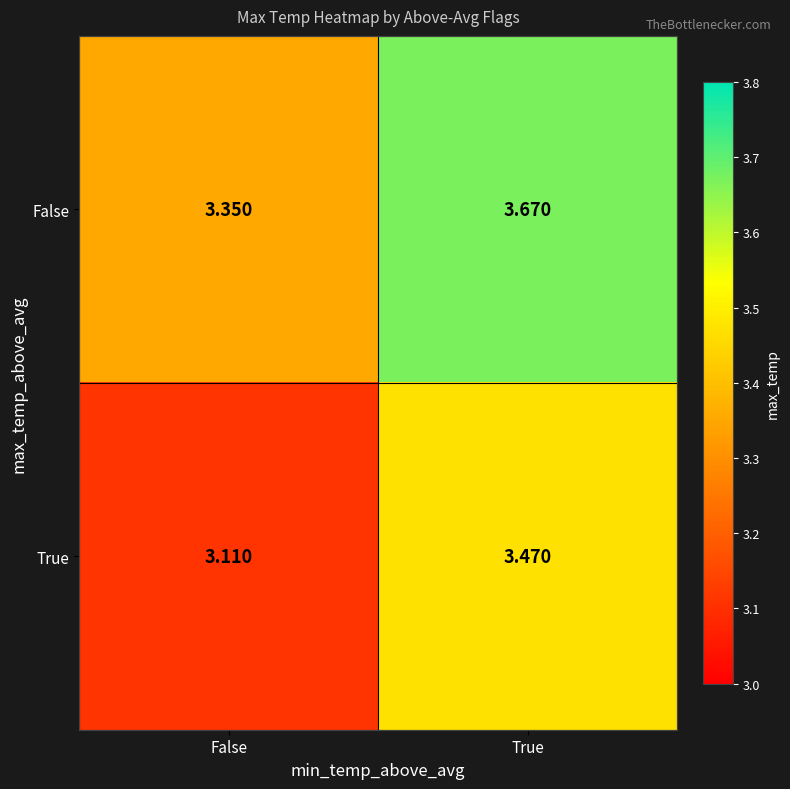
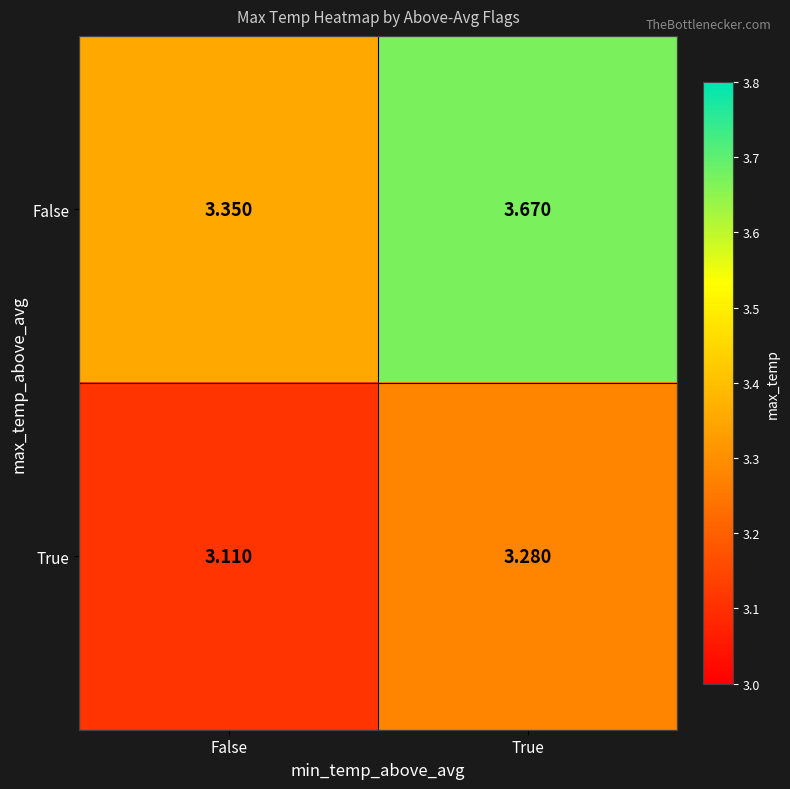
True, True: 3.470 -> 3.280
